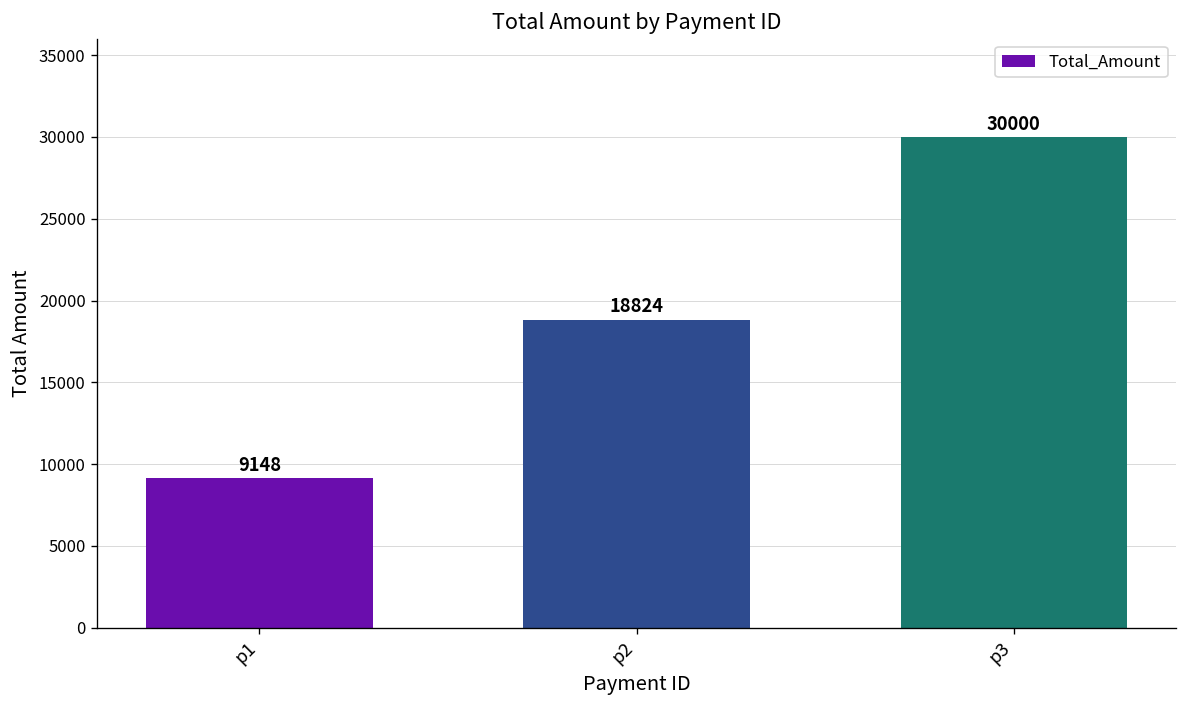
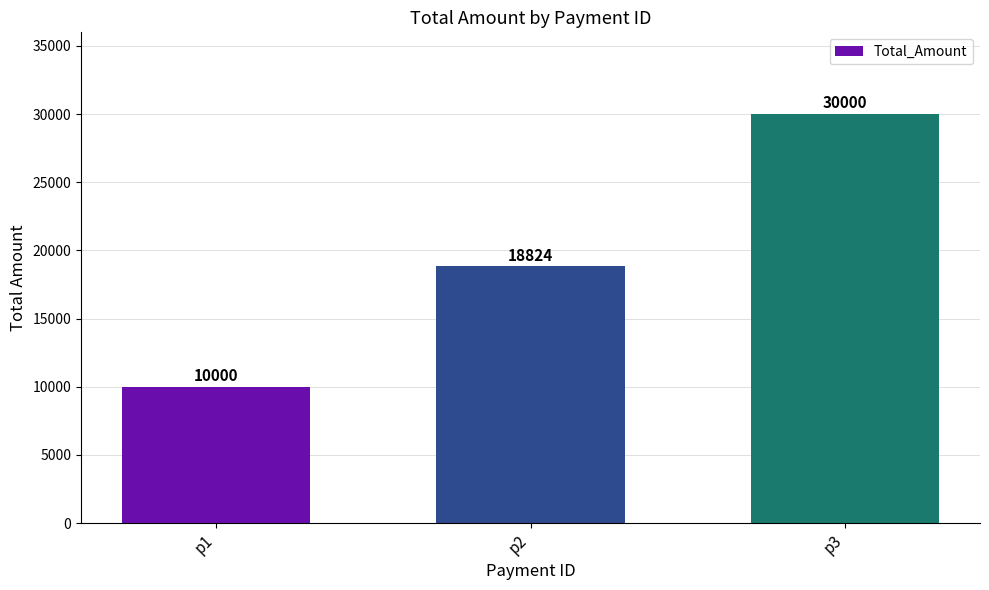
p1: 9148 -> 10000
